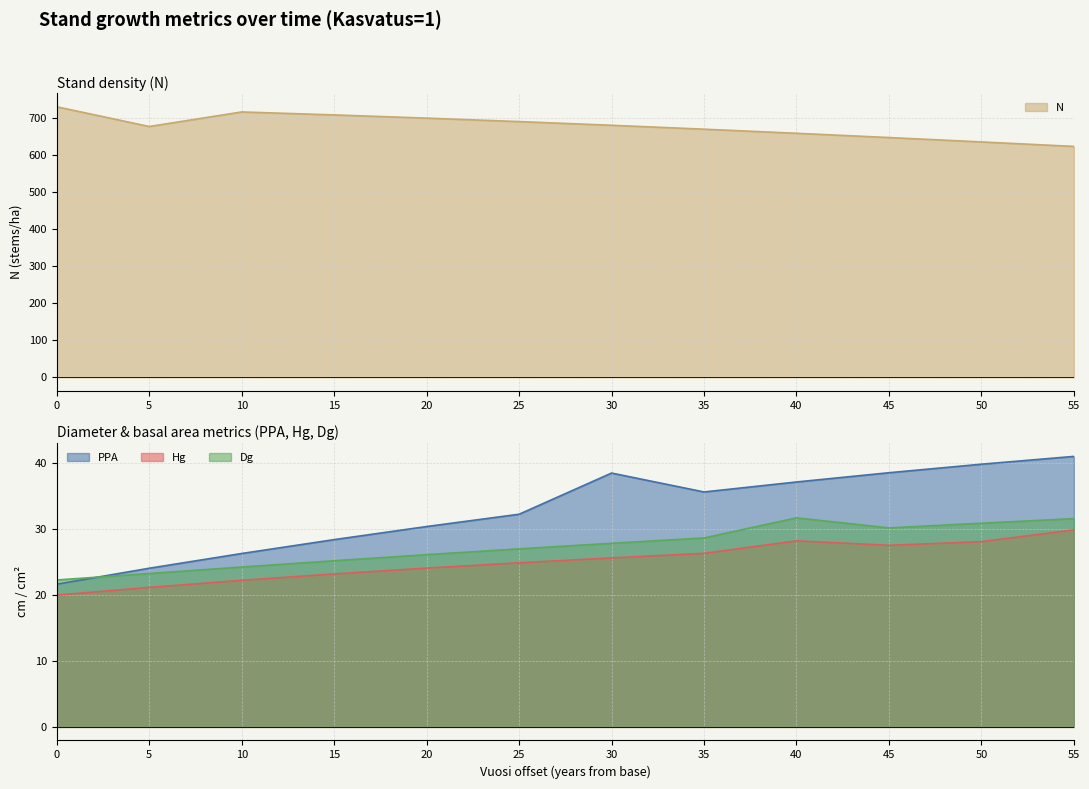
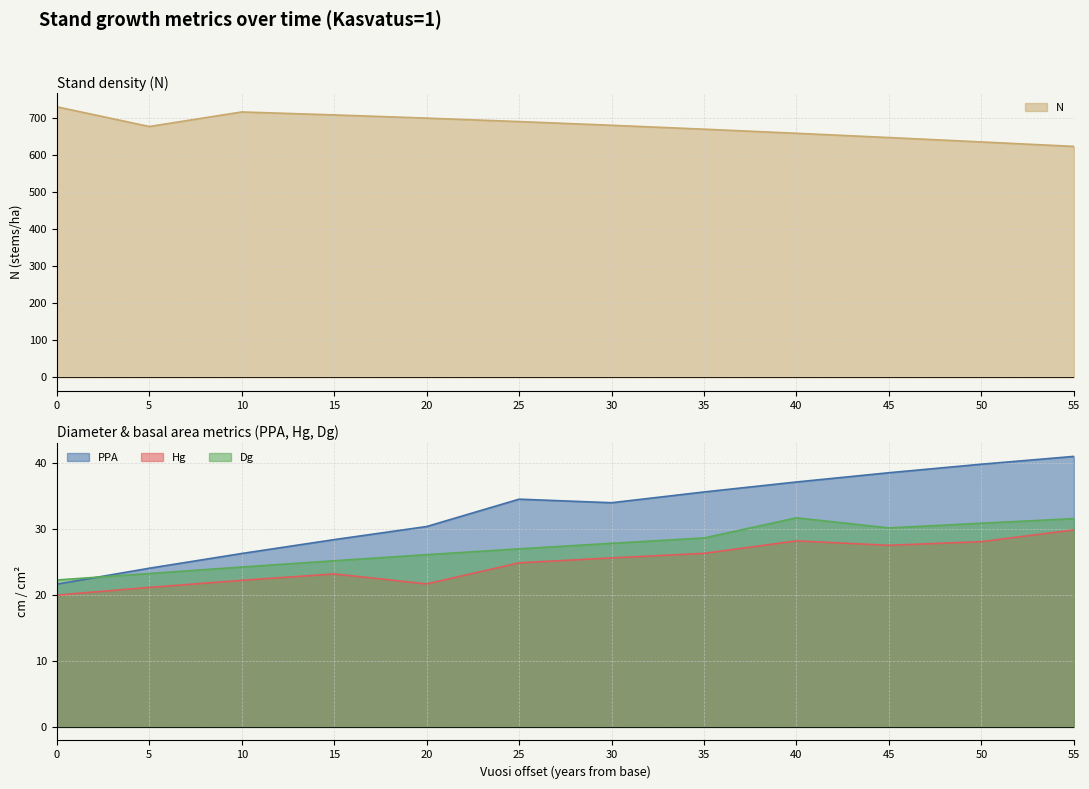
Diameter & basal area metrics (PPA, Hg, Dg), Hg, 20: 24 -> 22
Diameter & basal area metrics (PPA, Hg, Dg), PPA, 25: 32 -> 34
Diameter & basal area metrics (PPA, Hg, Dg), PPA, 30: 38 -> 34
